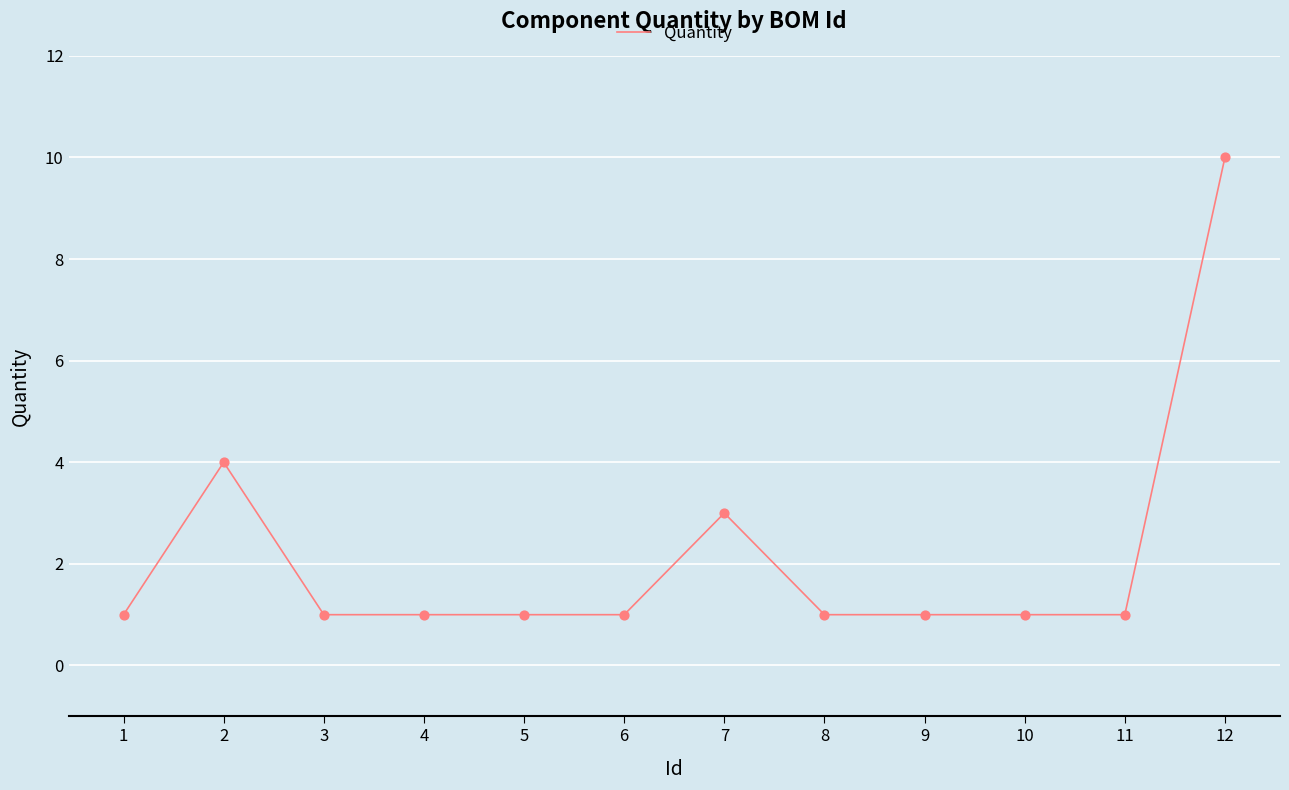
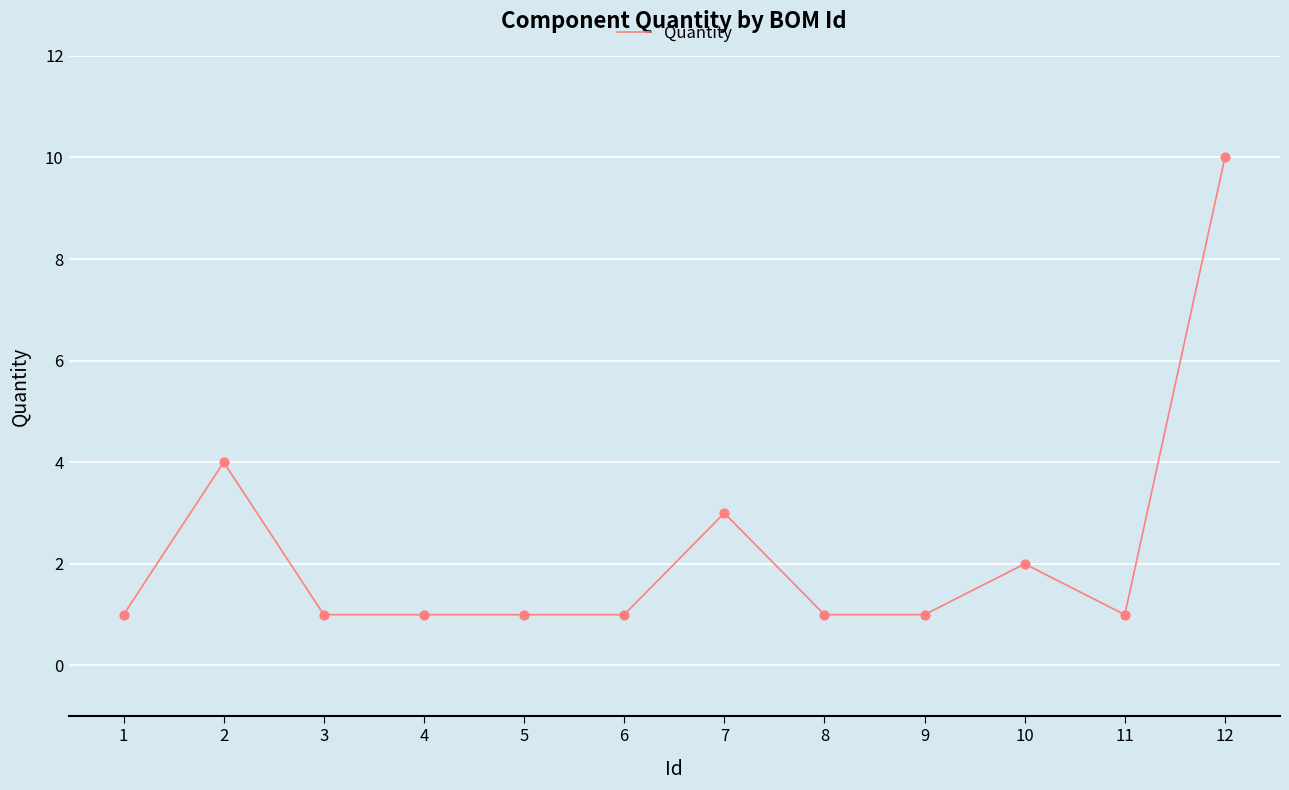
10: 1 -> 2
